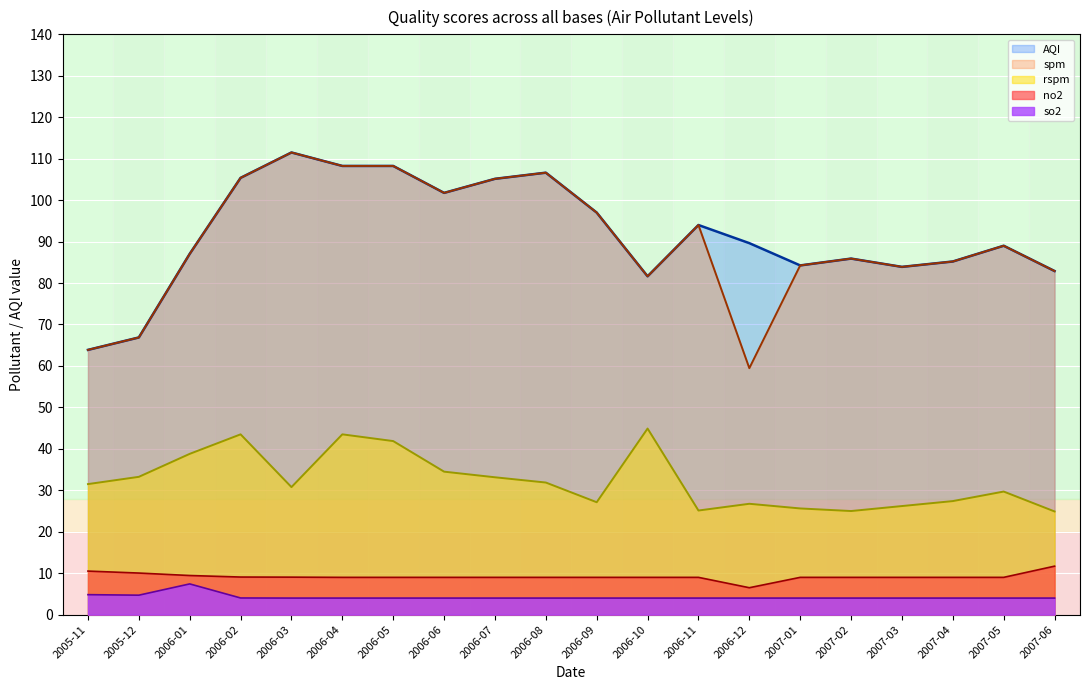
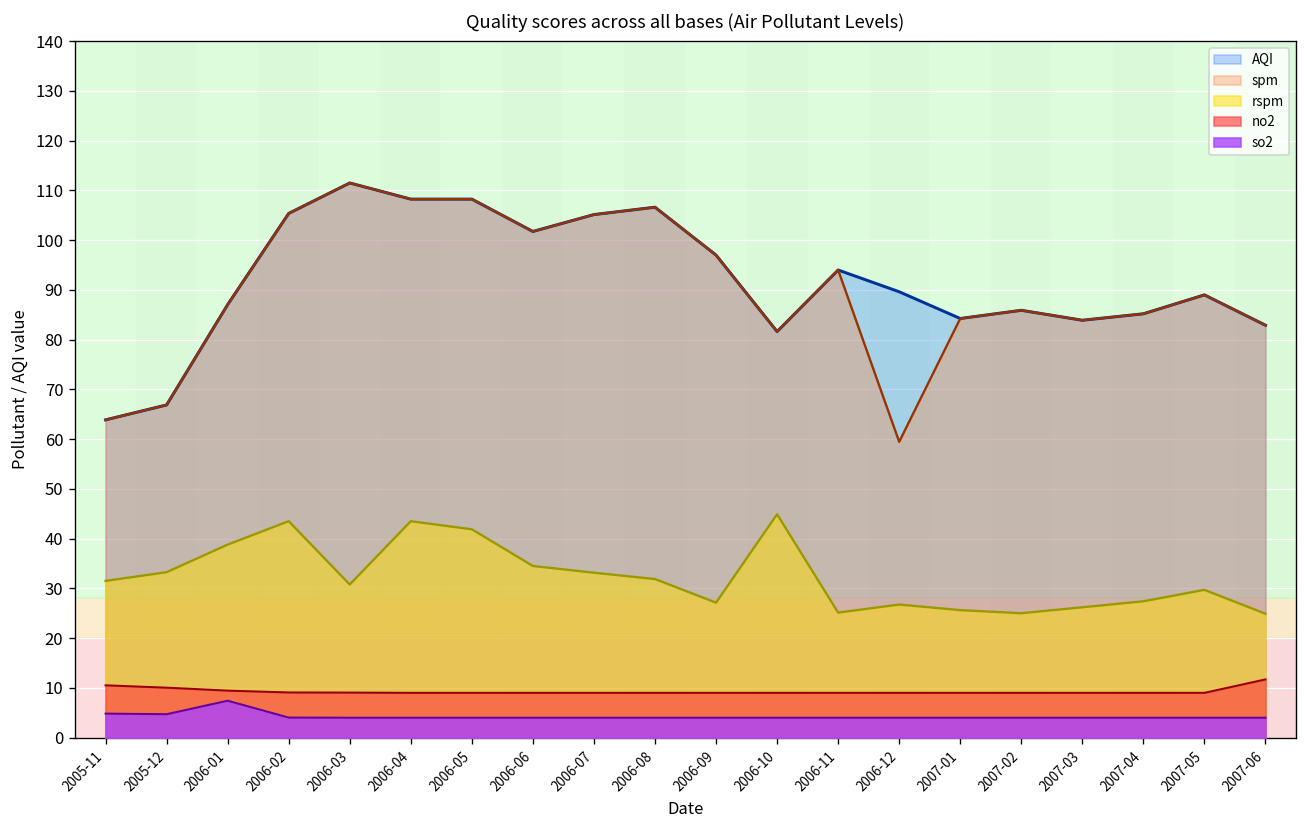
no2, 2006-12: 7 -> 9
